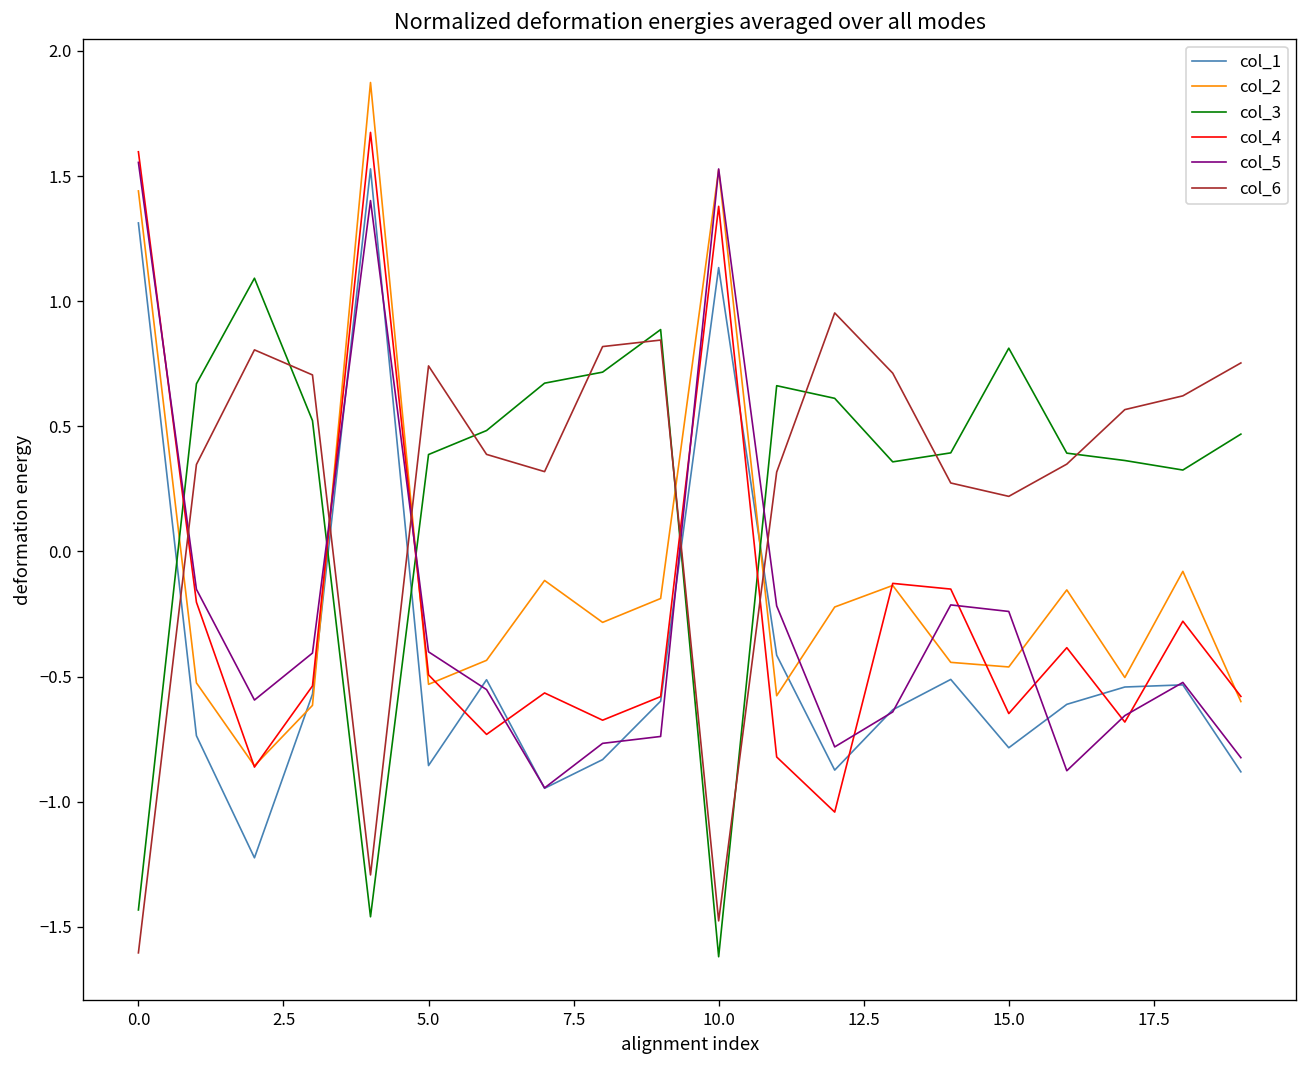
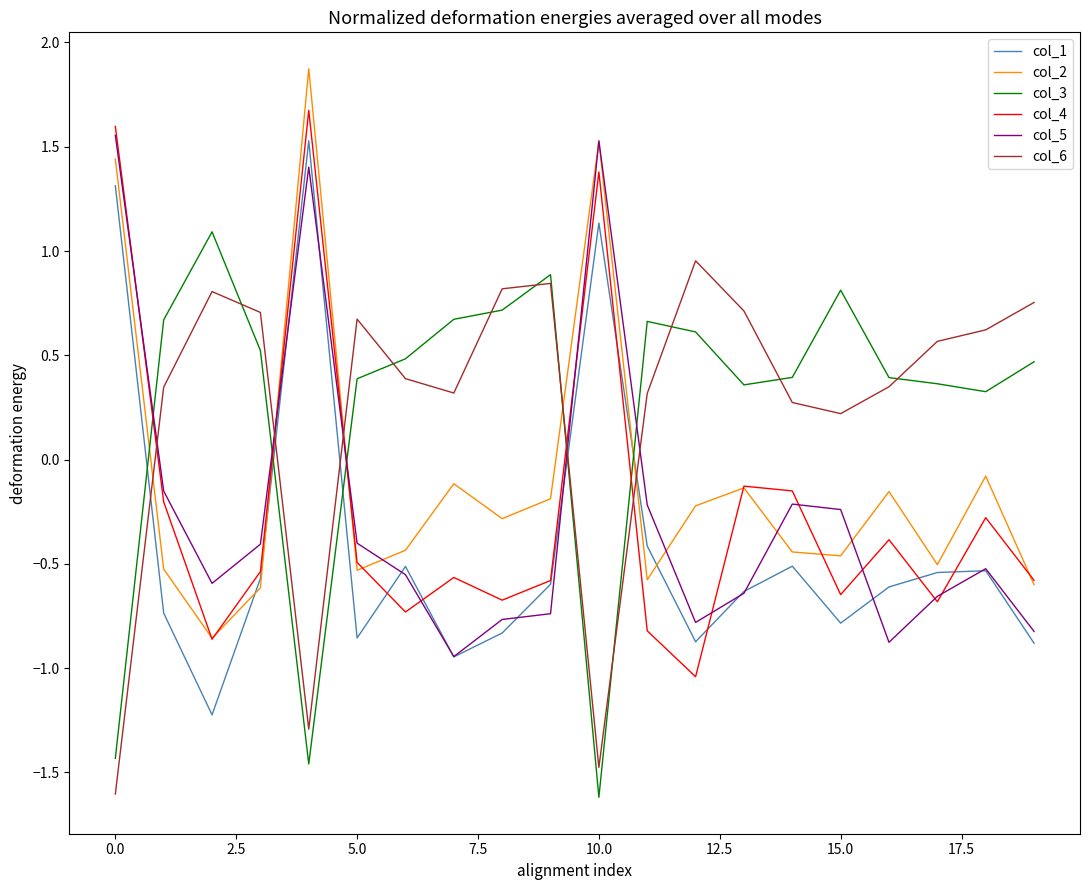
col_6, 5.0: 0.74 -> 0.67
